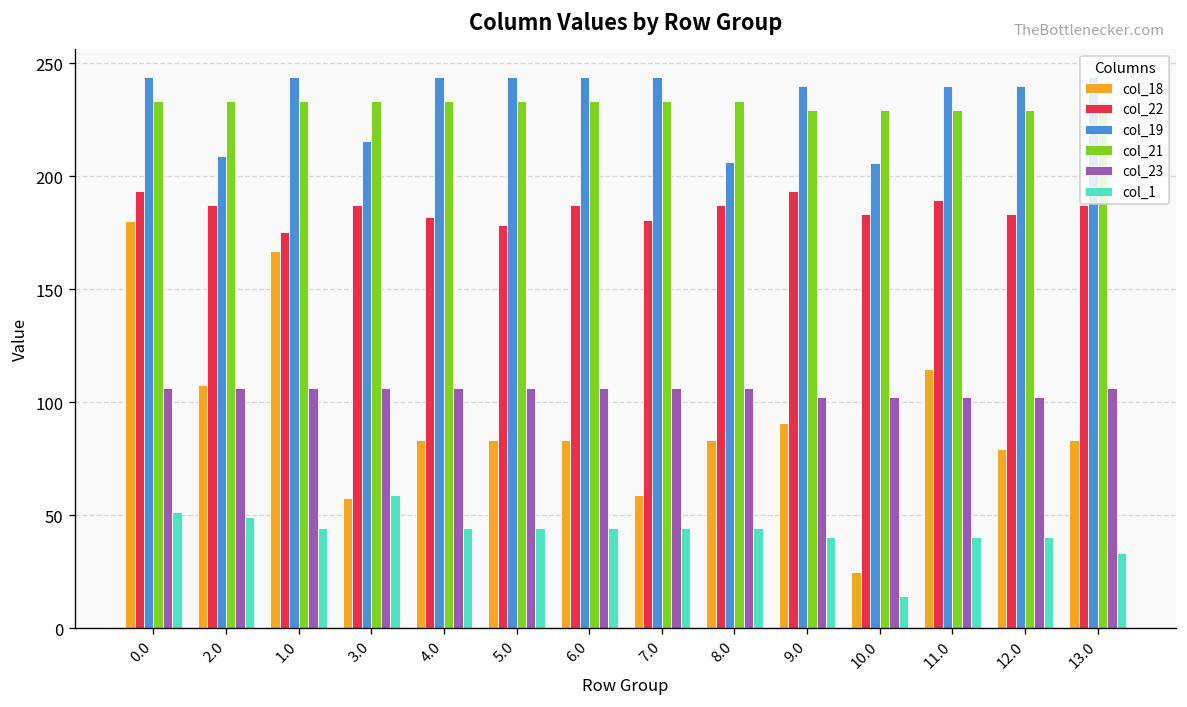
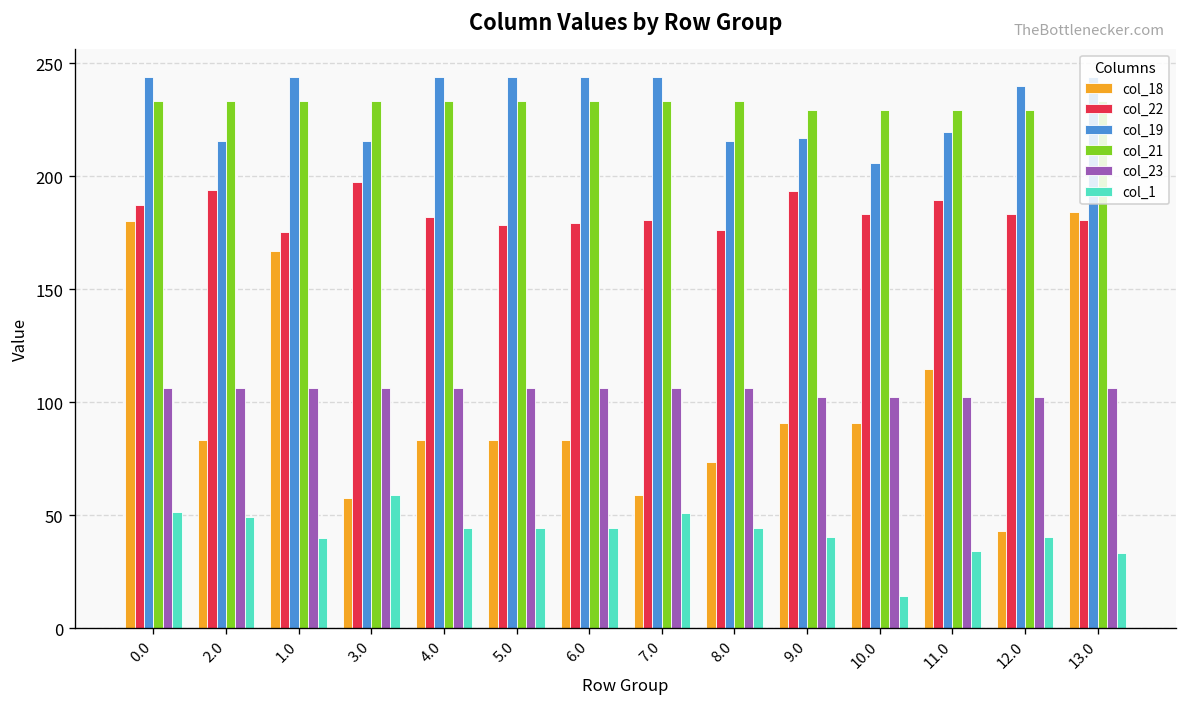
col_22, 0.0: 194 -> 187
col_18, 2.0: 108 -> 83
col_22, 2.0: 187 -> 194
col_19, 2.0: 209 -> 216
col_1, 1.0: 44 -> 40
col_22, 3.0: 187 -> 198
col_22, 6.0: 187 -> 179
col_1, 7.0: 44 -> 51
col_18, 8.0: 83 -> 73
col_22, 8.0: 187 -> 176
col_19, 8.0: 206 -> 216
col_19, 9.0: 240 -> 217
col_18, 10.0: 25 -> 91
col_19, 11.0: 240 -> 220
col_1, 11.0: 40 -> 34
col_18, 12.0: 79 -> 43
col_18, 13.0: 83 -> 184
col_22, 13.0: 187 -> 181
